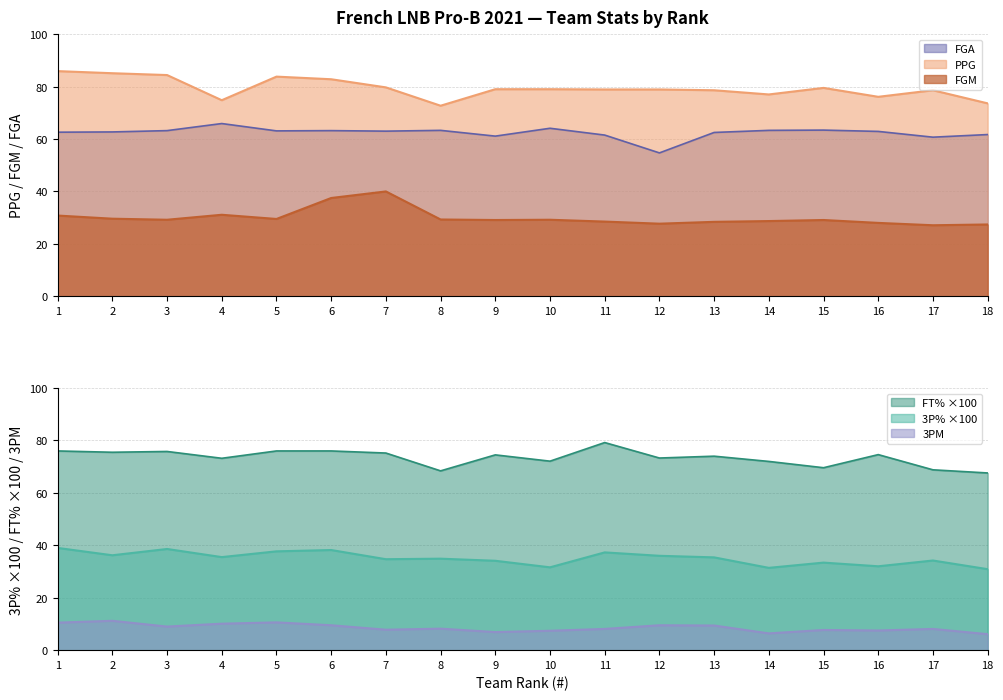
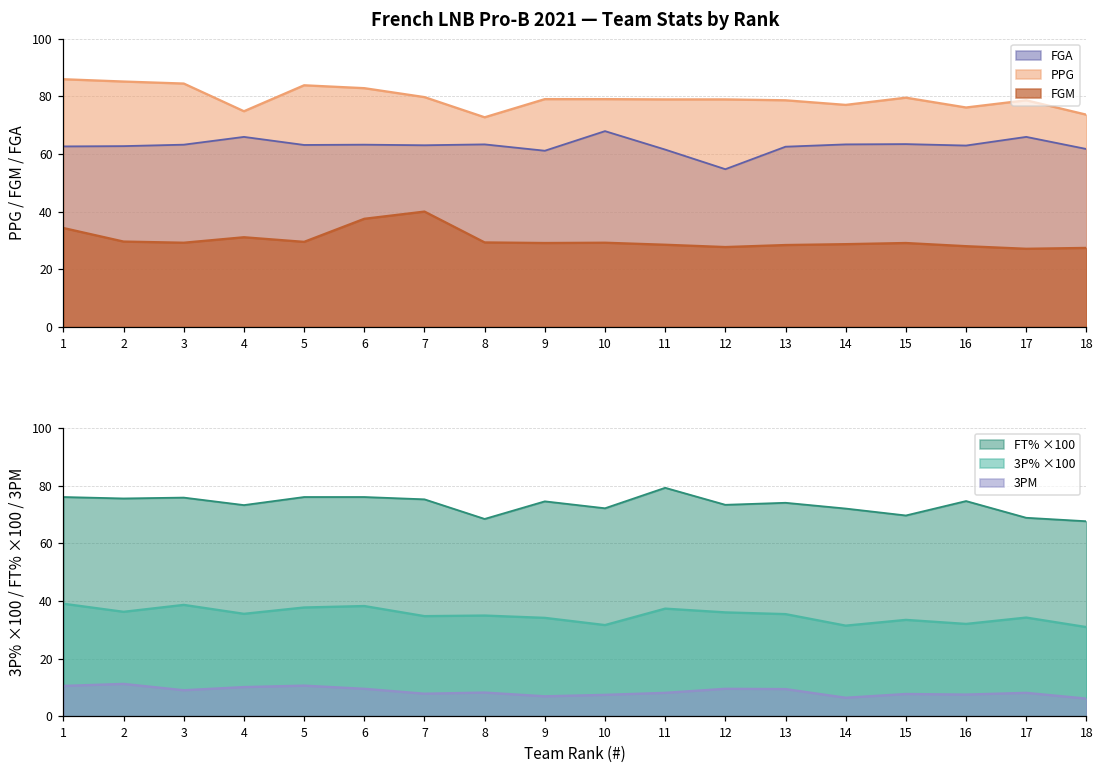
French LNB Pro-B 2021 — Team Stats by Rank, FGM, 1: 31 -> 34
French LNB Pro-B 2021 — Team Stats by Rank, FGA, 10: 64 -> 68
French LNB Pro-B 2021 — Team Stats by Rank, FGA, 17: 61 -> 66
